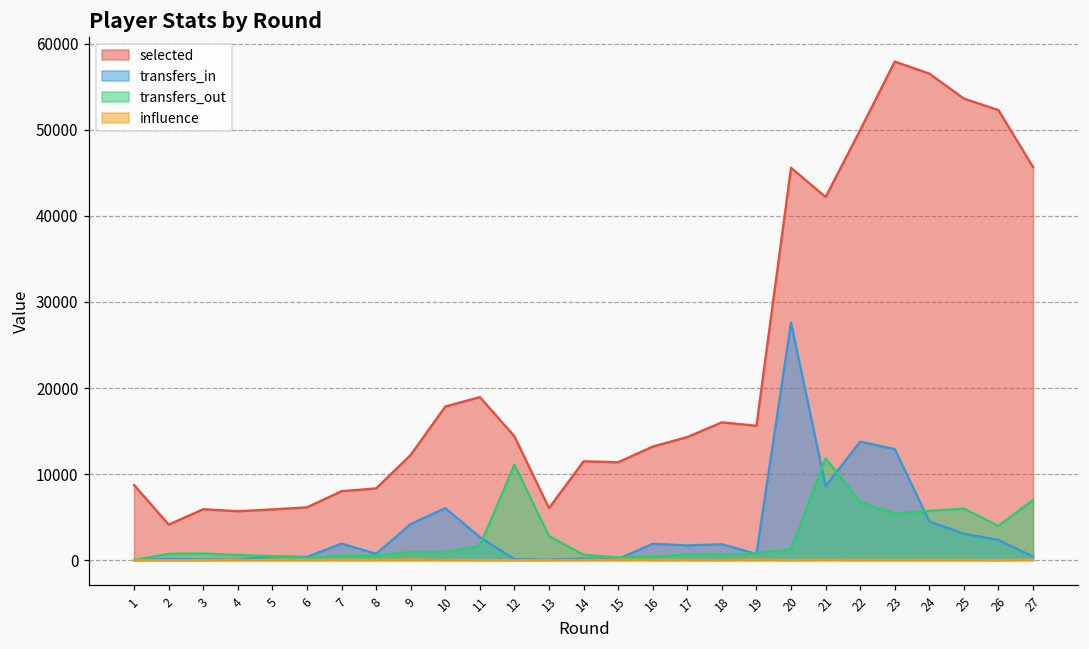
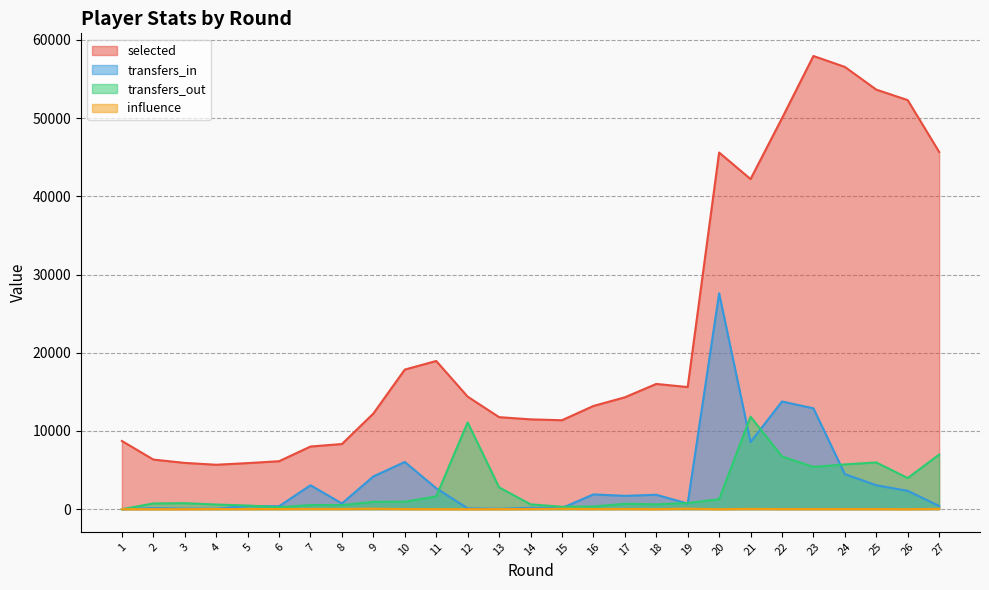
selected, 2: 4000 -> 6000
transfers_in, 7: 2000 -> 3000
selected, 13: 6000 -> 12000
